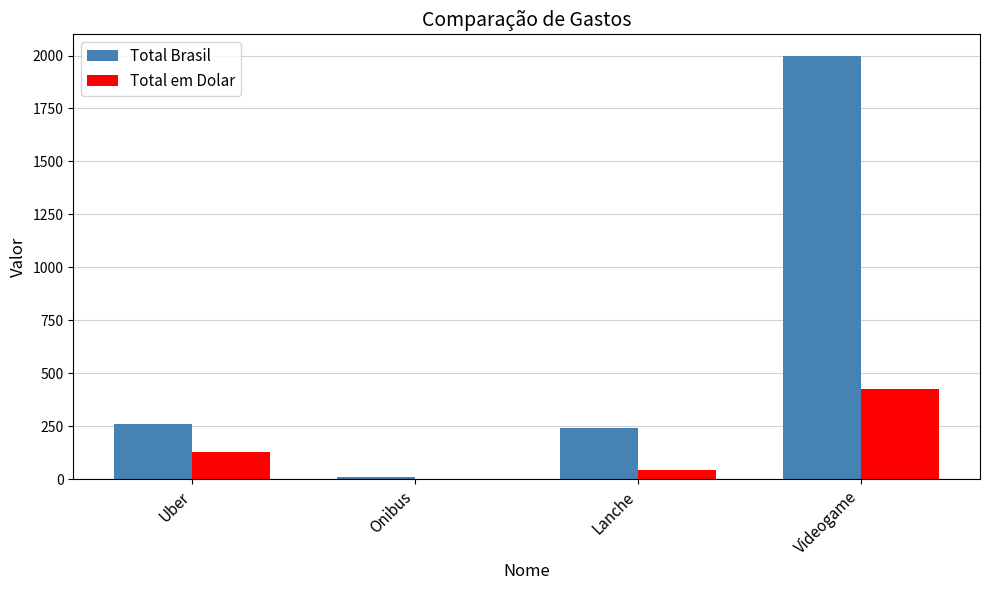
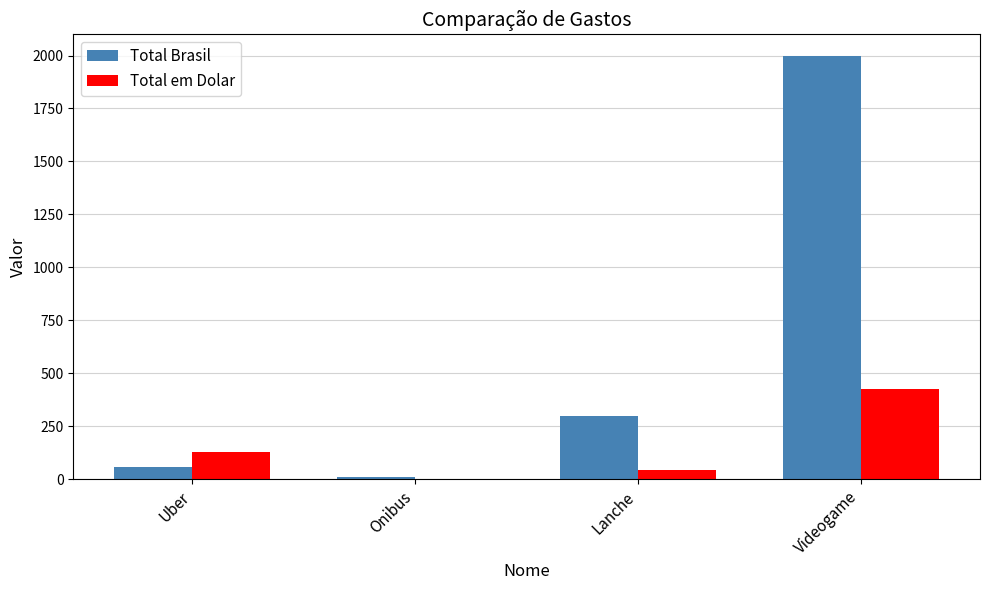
Total Brasil, Uber: 260 -> 60
Total Brasil, Lanche: 240 -> 300
